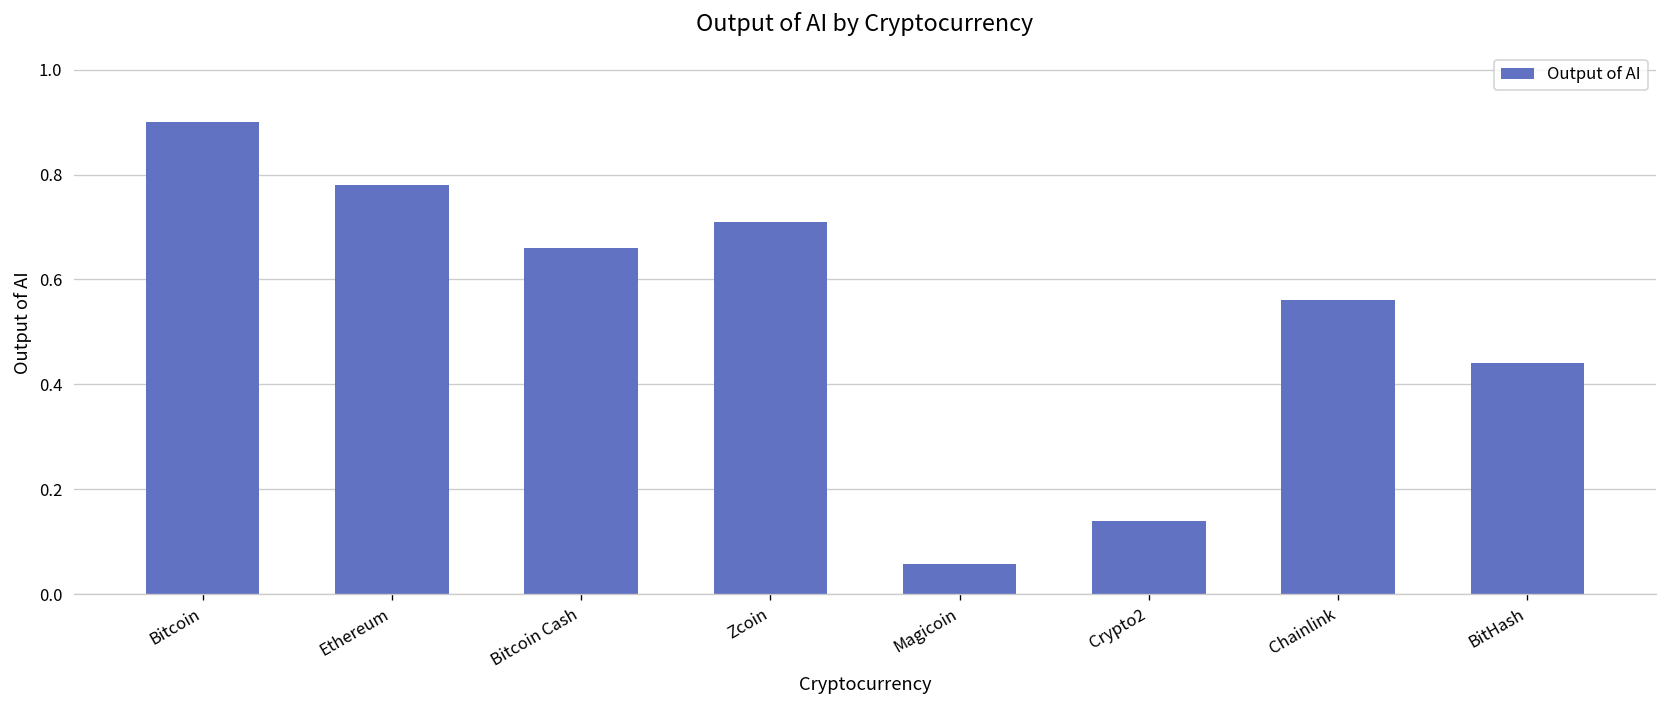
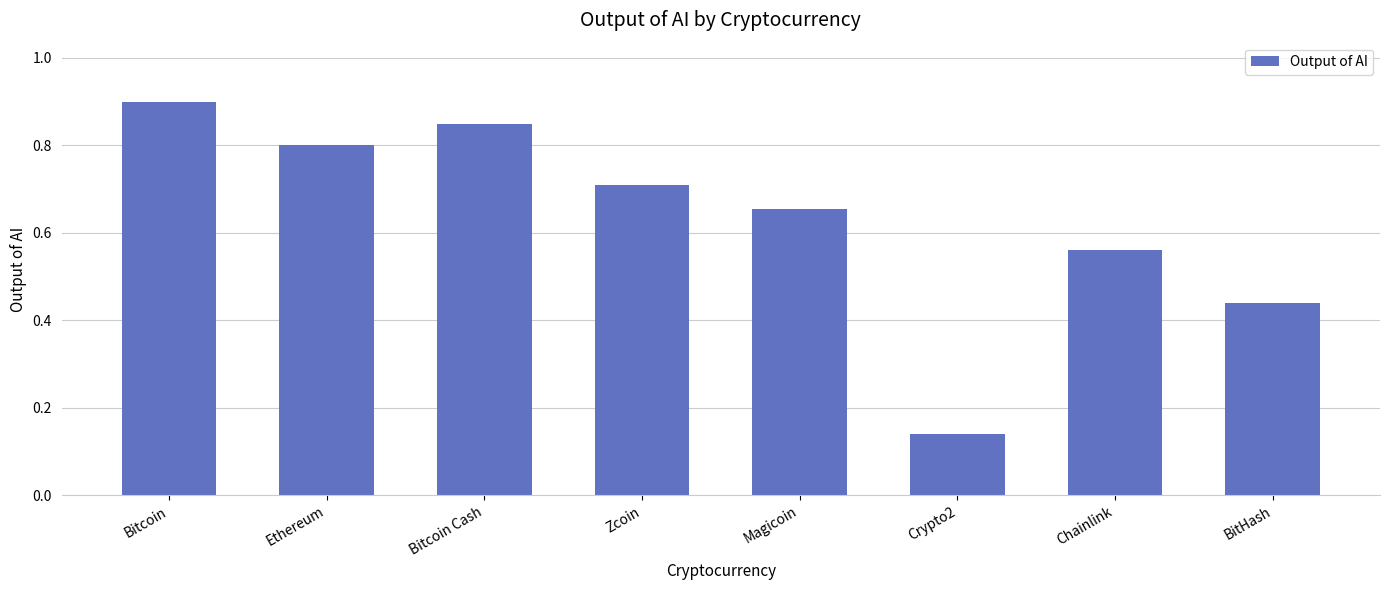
Ethereum: 0.78 -> 0.80
Bitcoin Cash: 0.66 -> 0.85
Magicoin: 0.06 -> 0.66
